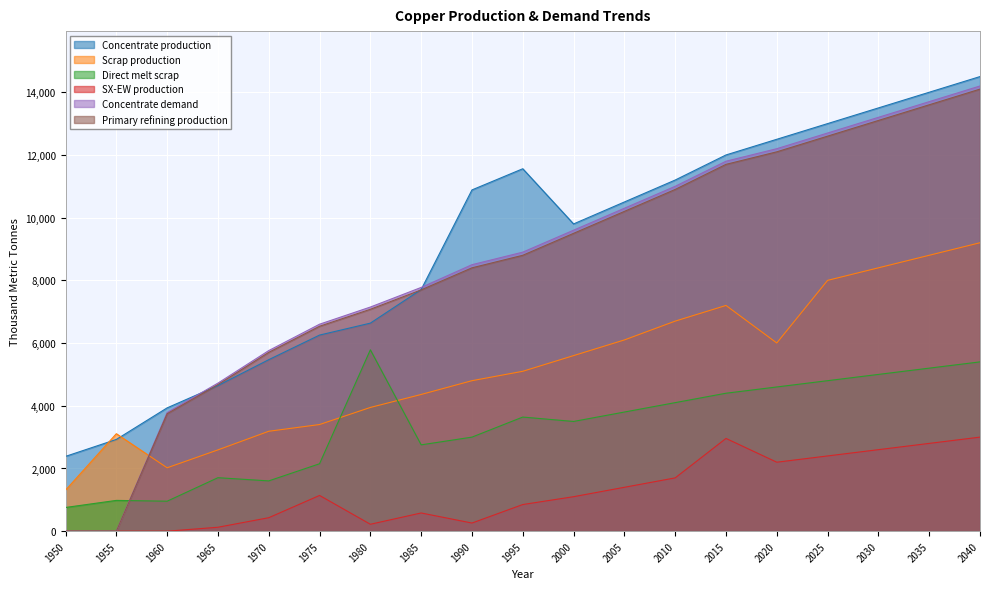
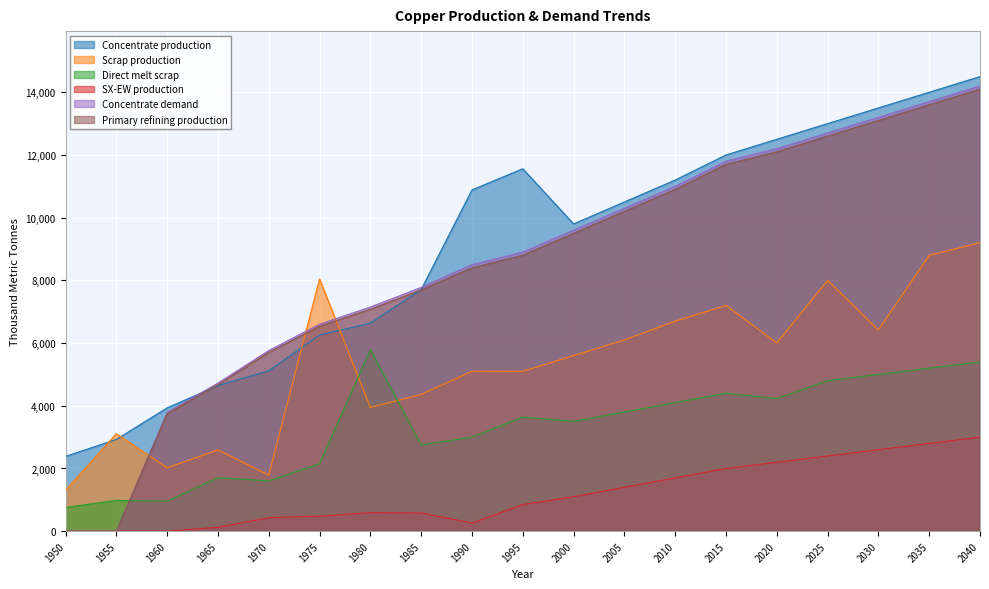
Concentrate production, 1970: 5,500 -> 5,100
Scrap production, 1970: 3,200 -> 1,800
Scrap production, 1975: 3,400 -> 8,000
SX-EW production, 1975: 1,100 -> 500
SX-EW production, 1980: 200 -> 600
Scrap production, 1990: 4,800 -> 5,100
SX-EW production, 2015: 3,000 -> 2,000
Direct melt scrap, 2020: 4,600 -> 4,200
Scrap production, 2030: 8,400 -> 6,400
